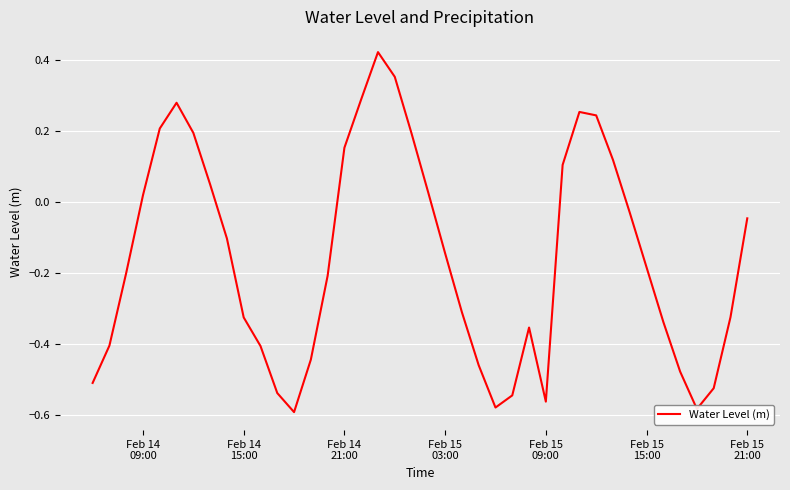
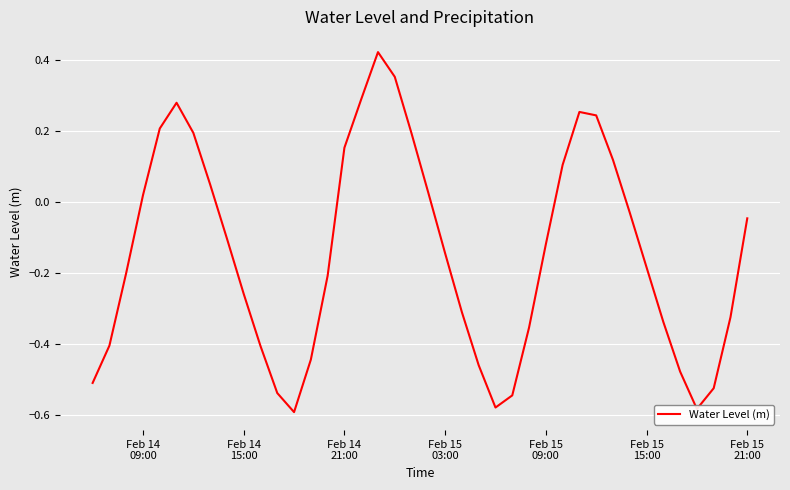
Feb 14 15:00: -0.33 -> -0.26
Feb 15 09:00: -0.56 -> -0.12
